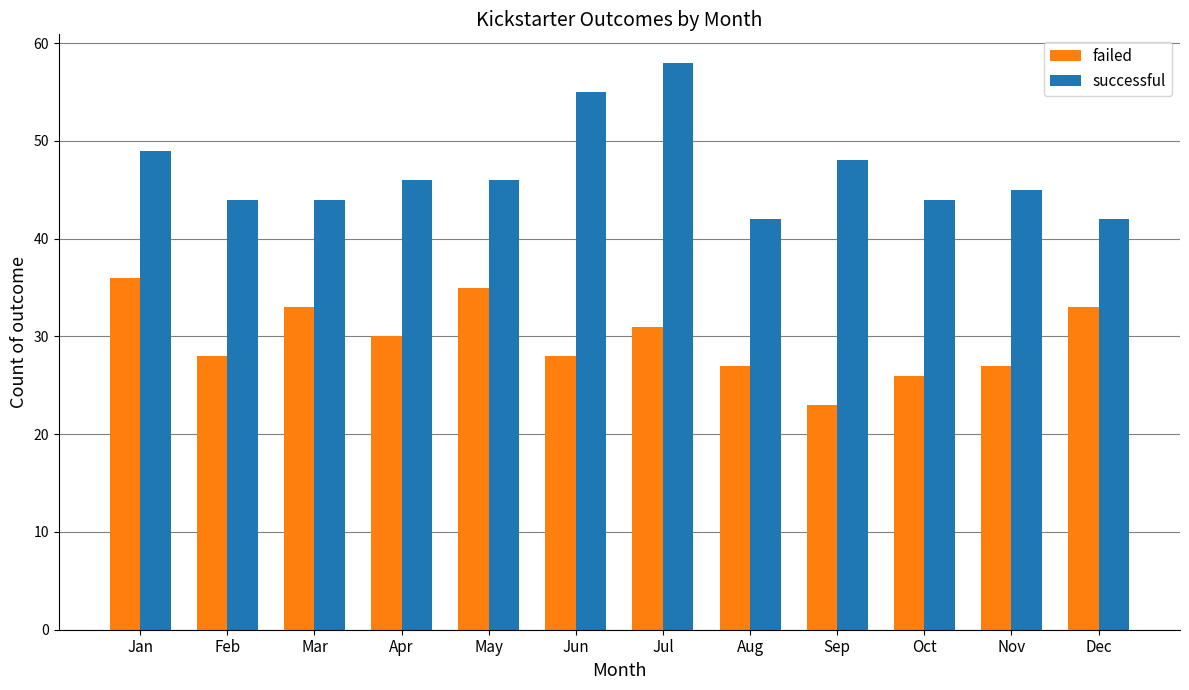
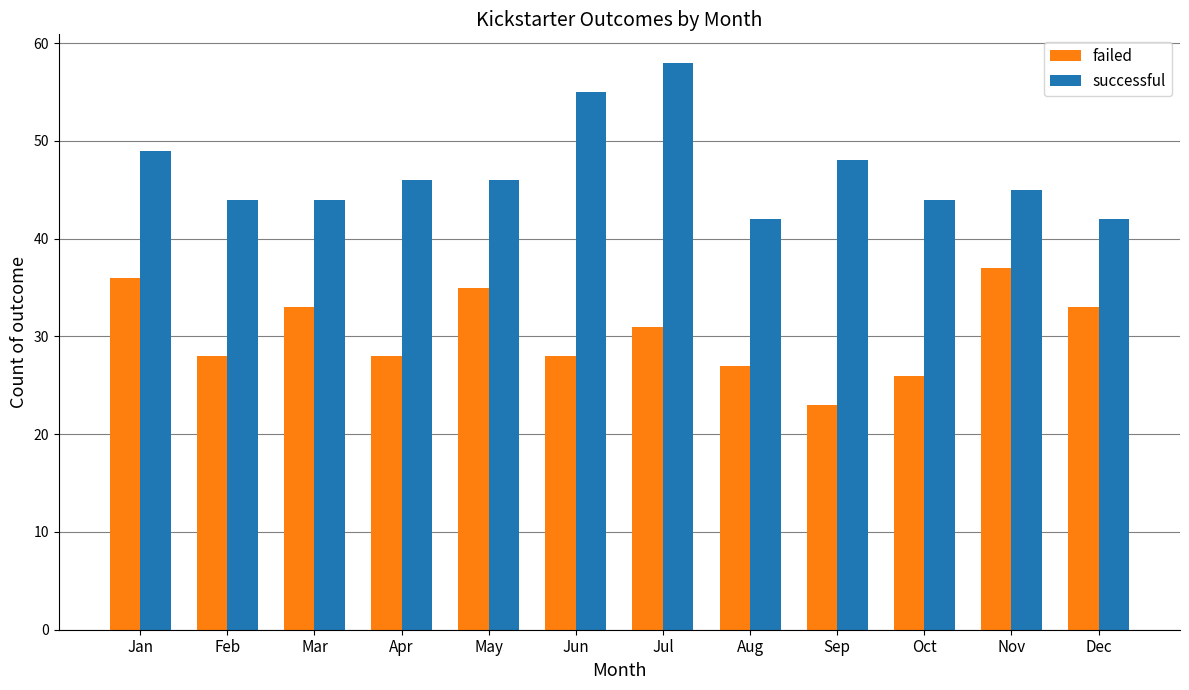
failed, Apr: 30 -> 28
failed, Nov: 27 -> 37
